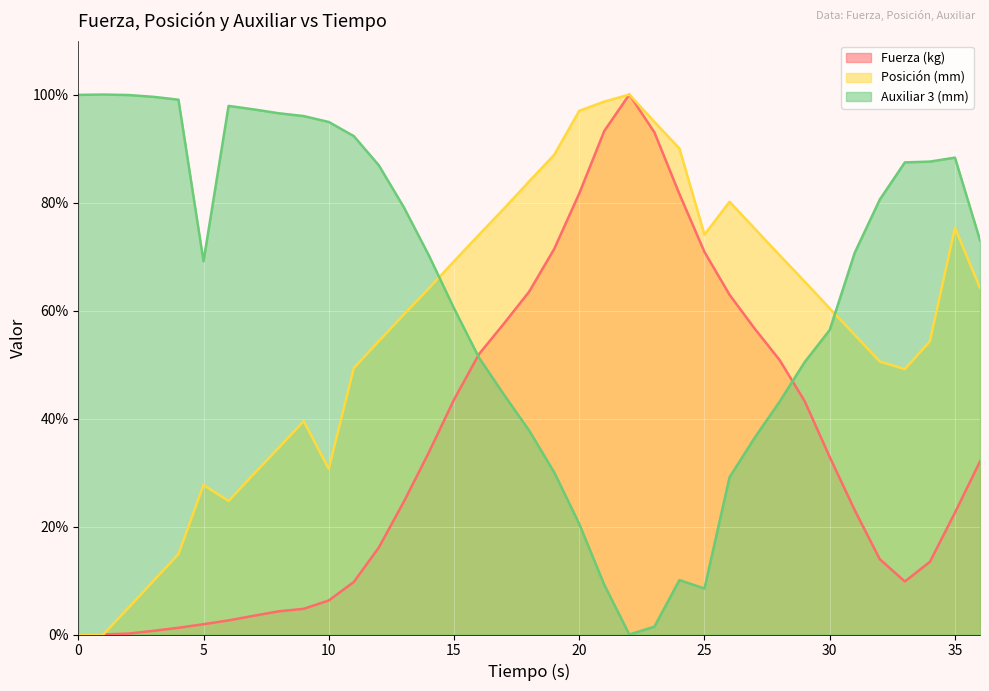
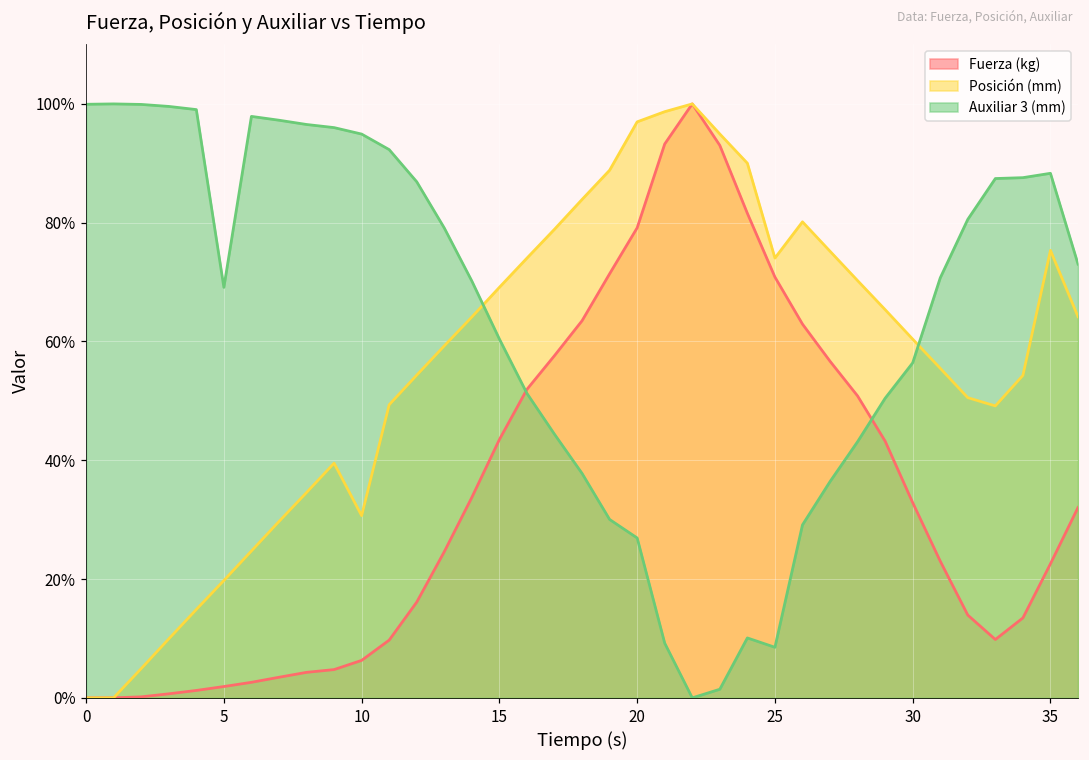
Posición (mm), 5: 28% -> 20%
Fuerza (kg), 20: 82% -> 79%
Auxiliar 3 (mm), 20: 20% -> 27%
